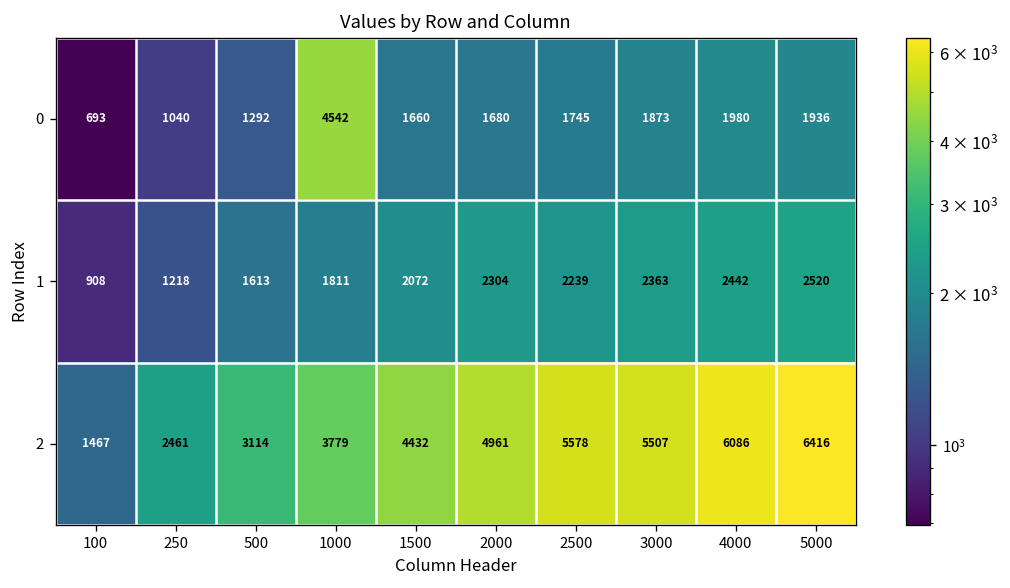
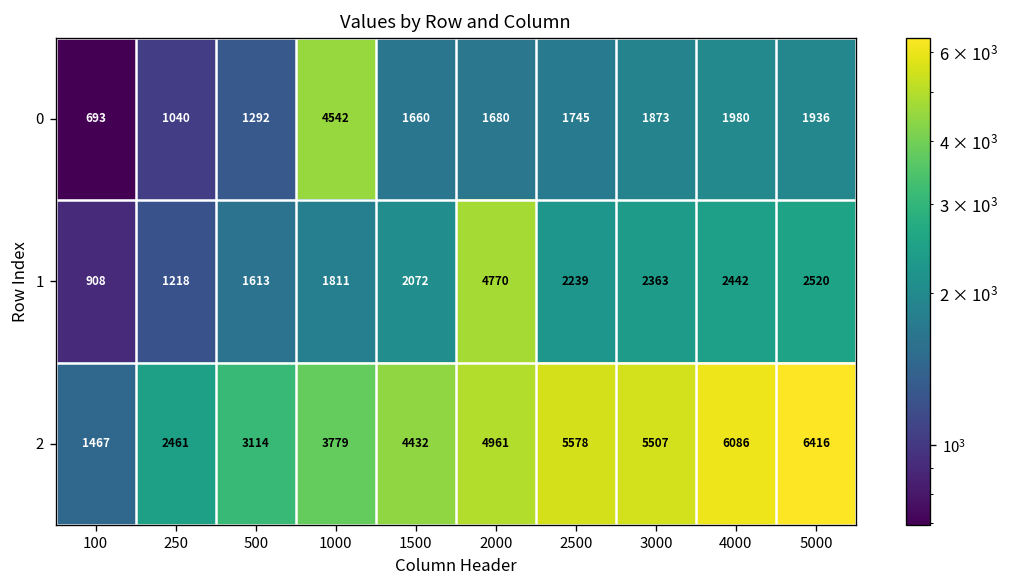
1, 2000: 2304 -> 4770
